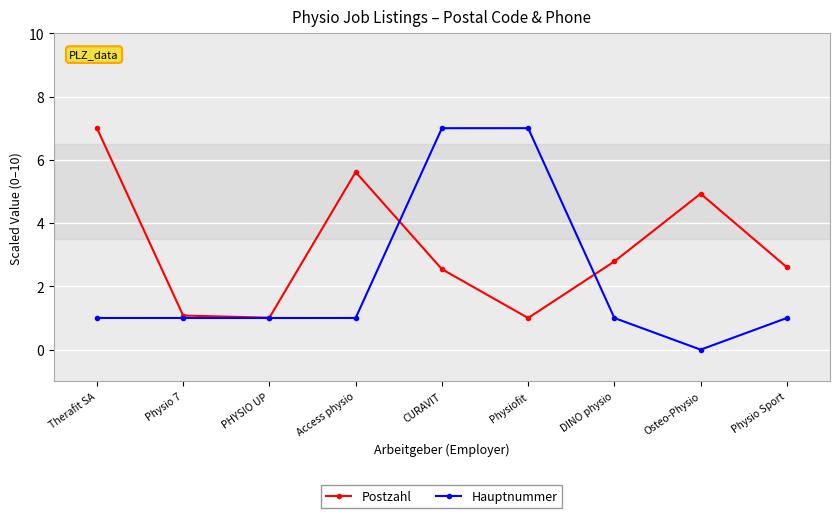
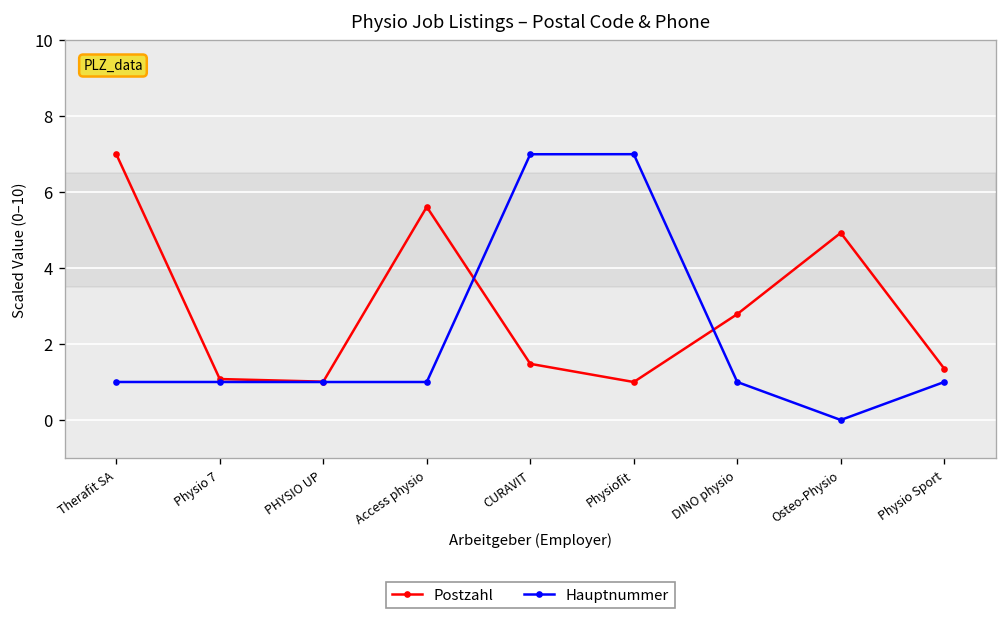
Postzahl, CURAVIT: 2.5 -> 1.5
Postzahl, Physio Sport: 2.6 -> 1.4
